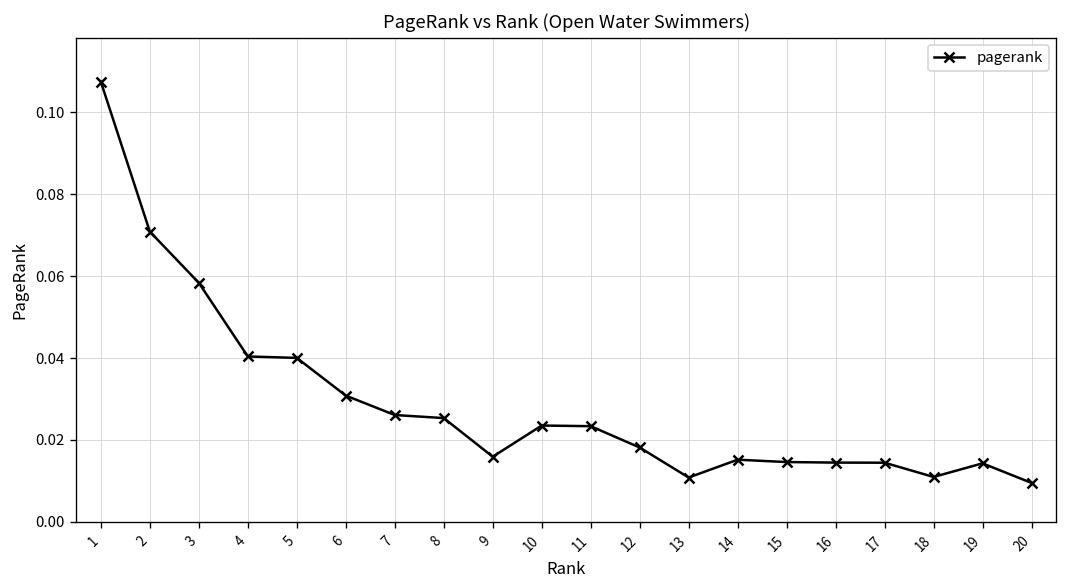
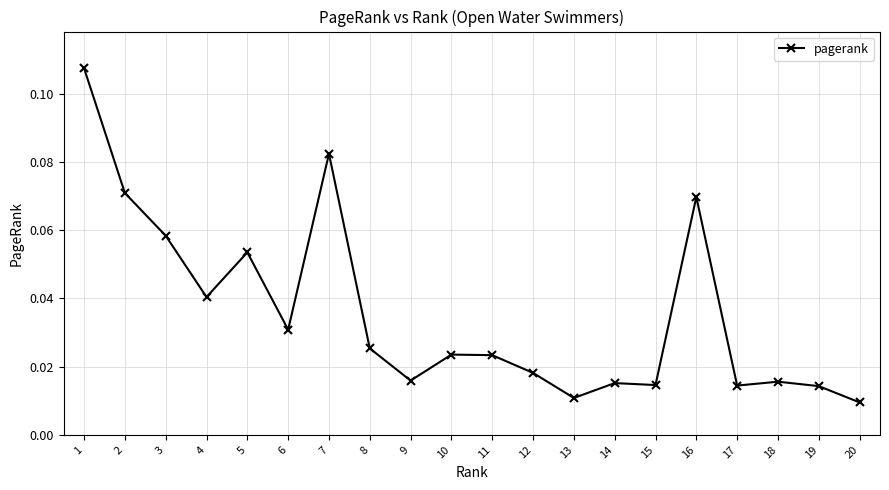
5: 0.040 -> 0.053
7: 0.026 -> 0.082
16: 0.014 -> 0.070
18: 0.011 -> 0.016
